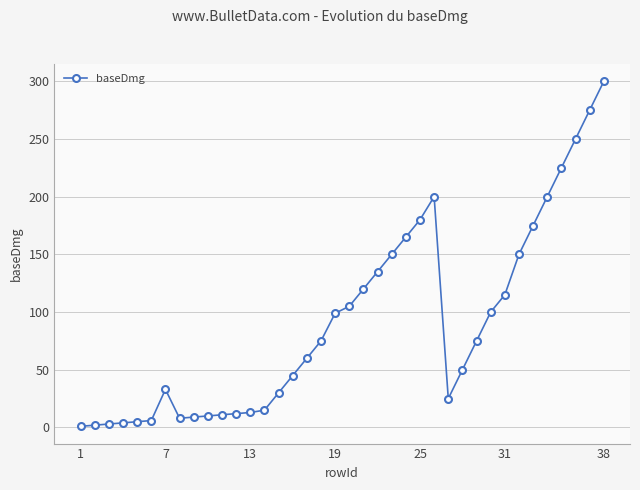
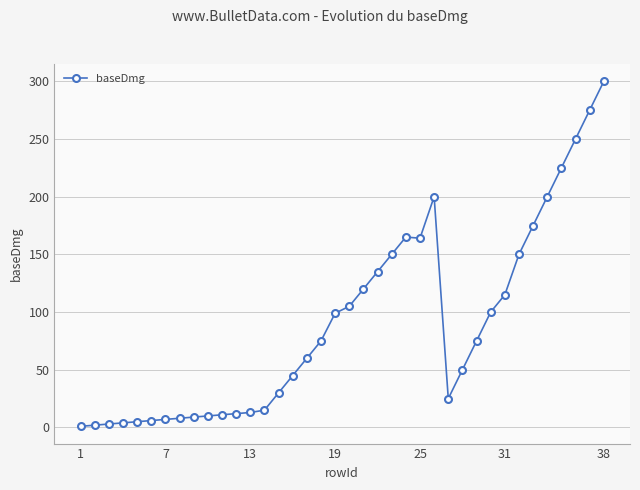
7: 33 -> 7
25: 180 -> 164
